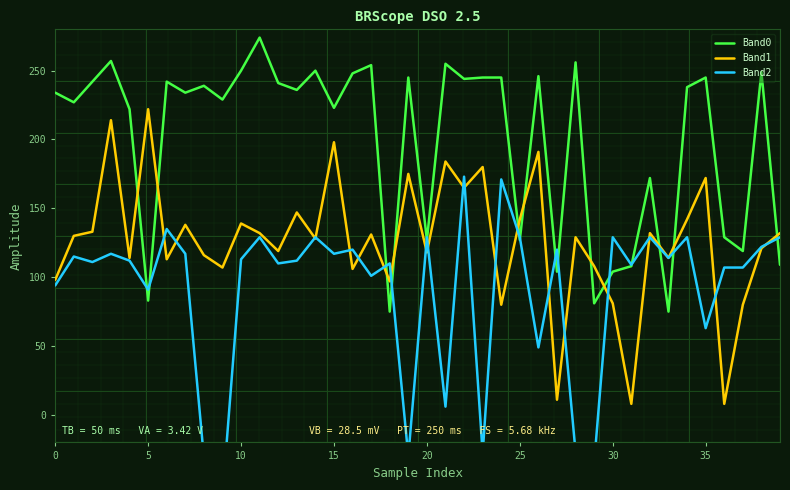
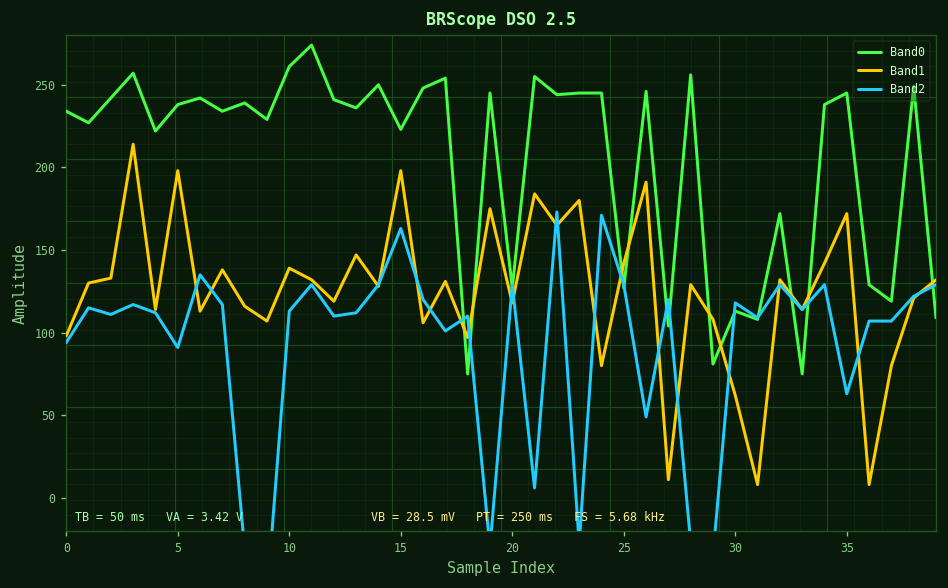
Band0, 5: 83 -> 238
Band1, 5: 222 -> 198
Band0, 10: 250 -> 261
Band2, 15: 117 -> 163
Band0, 30: 104 -> 113
Band1, 30: 81 -> 62
Band2, 30: 129 -> 118
